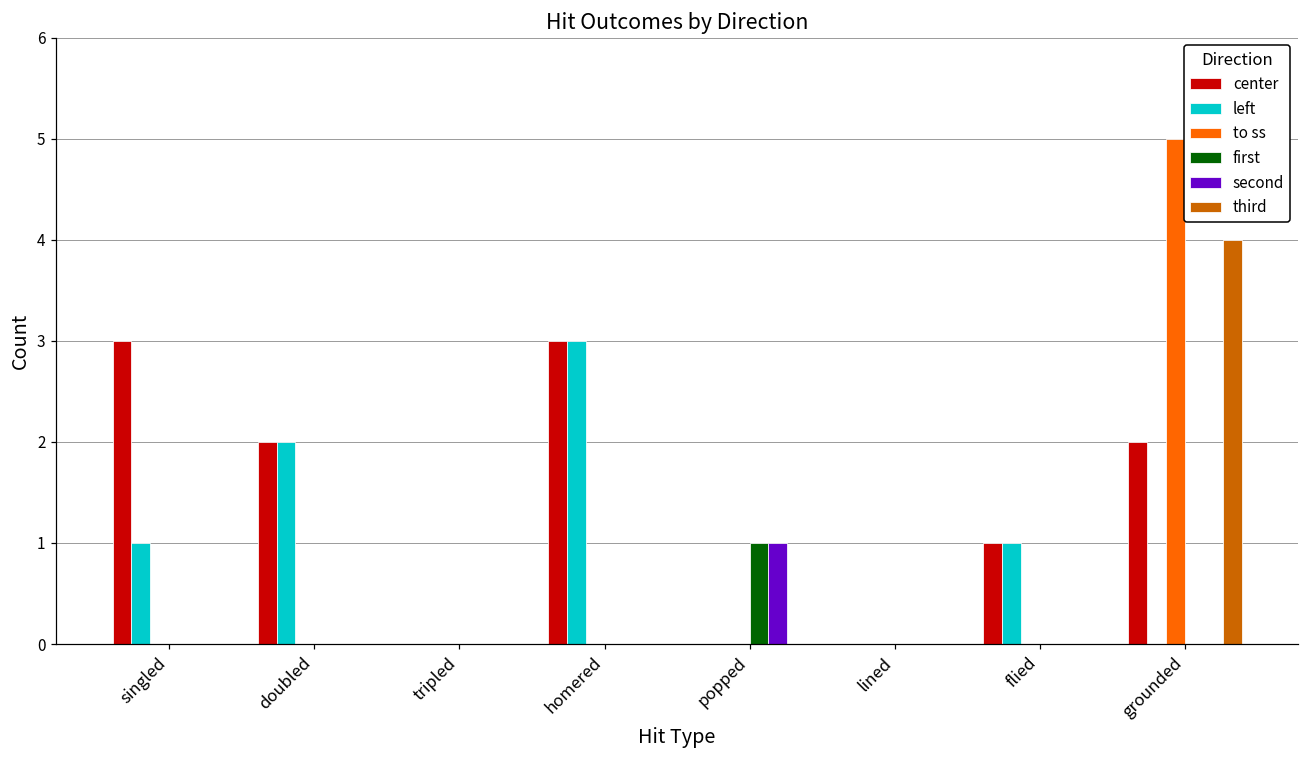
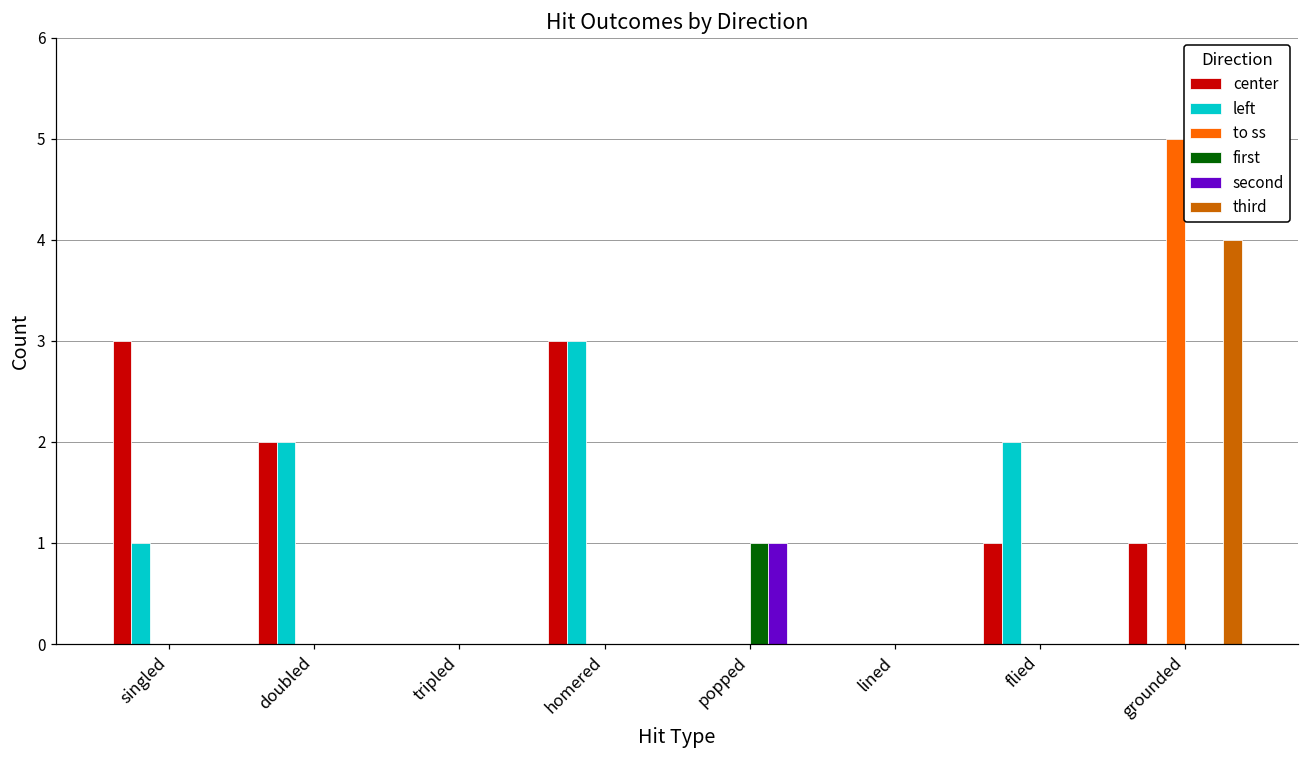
left, flied: 1 -> 2
center, grounded: 2 -> 1
